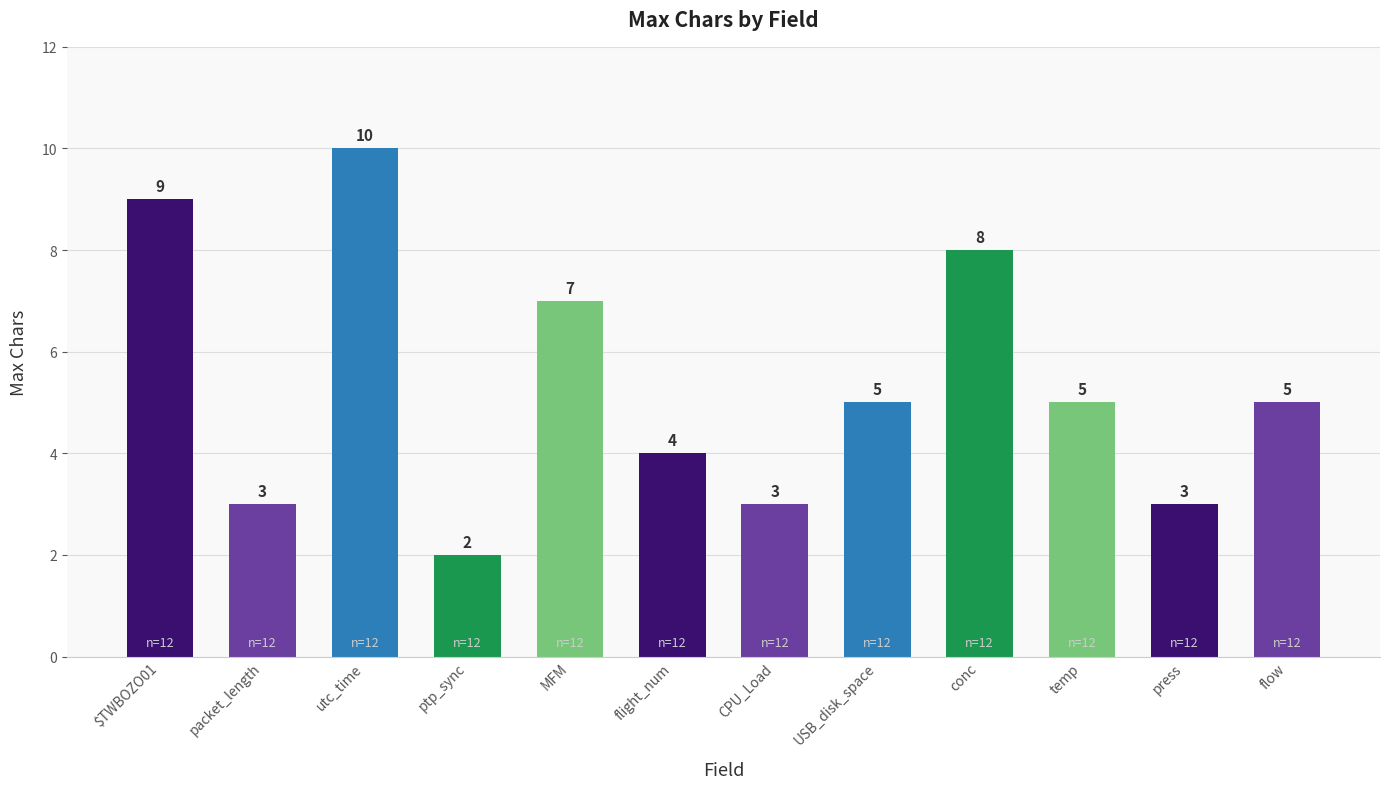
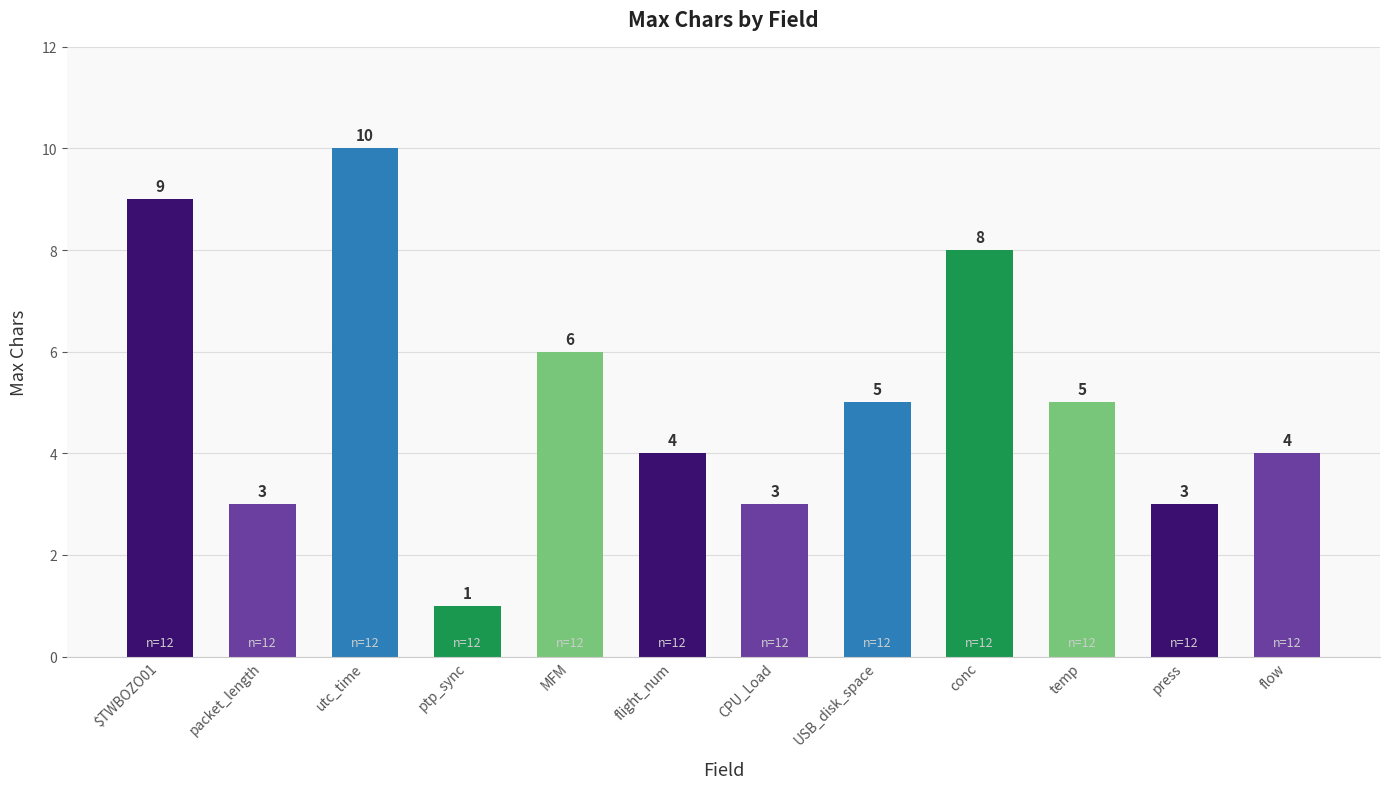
ptp_sync: 2 -> 1
MFM: 7 -> 6
flow: 5 -> 4
